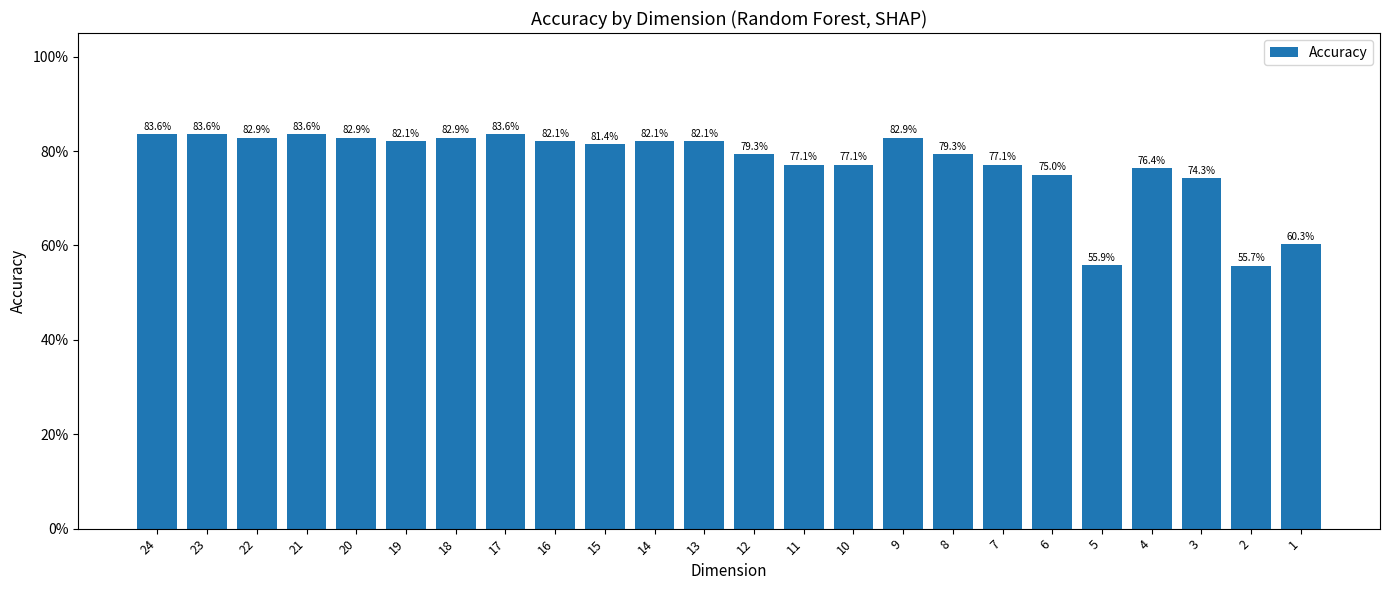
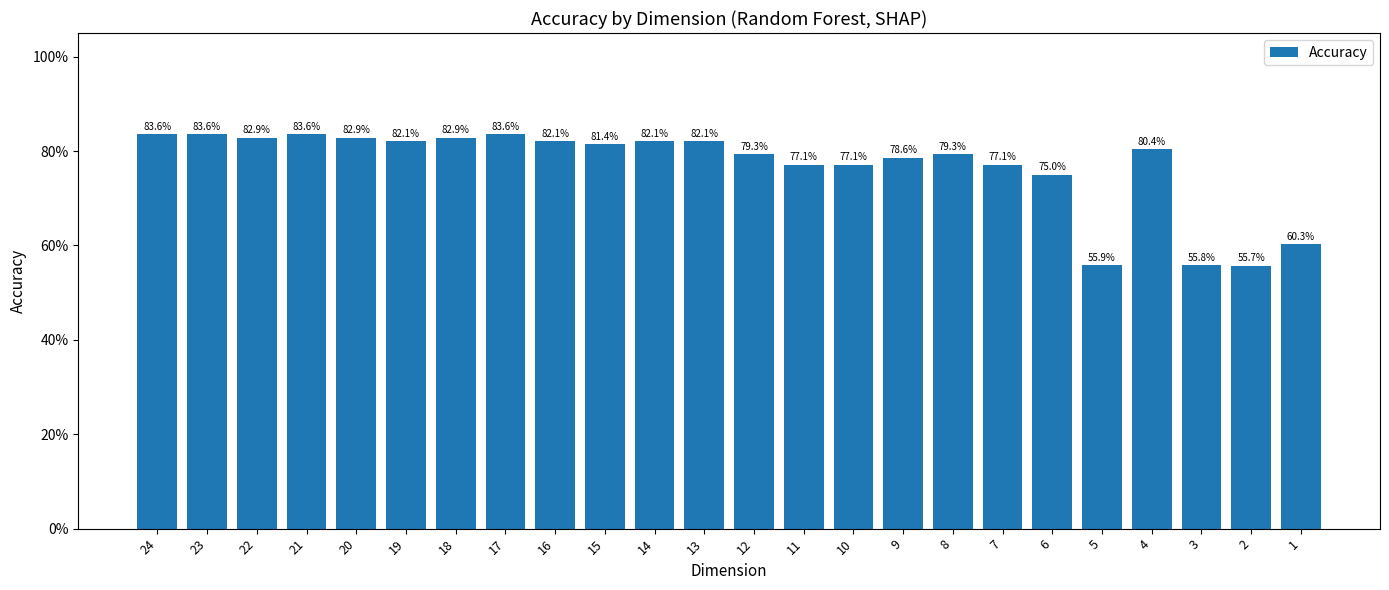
9: 82.9% -> 78.6%
4: 76.4% -> 80.4%
3: 74.3% -> 55.8%
